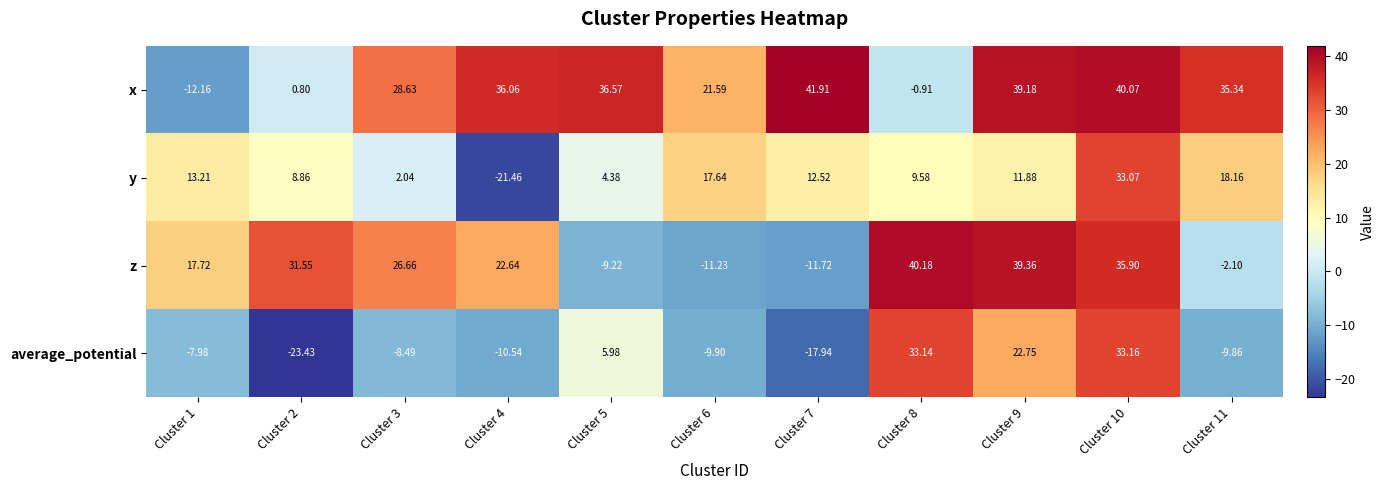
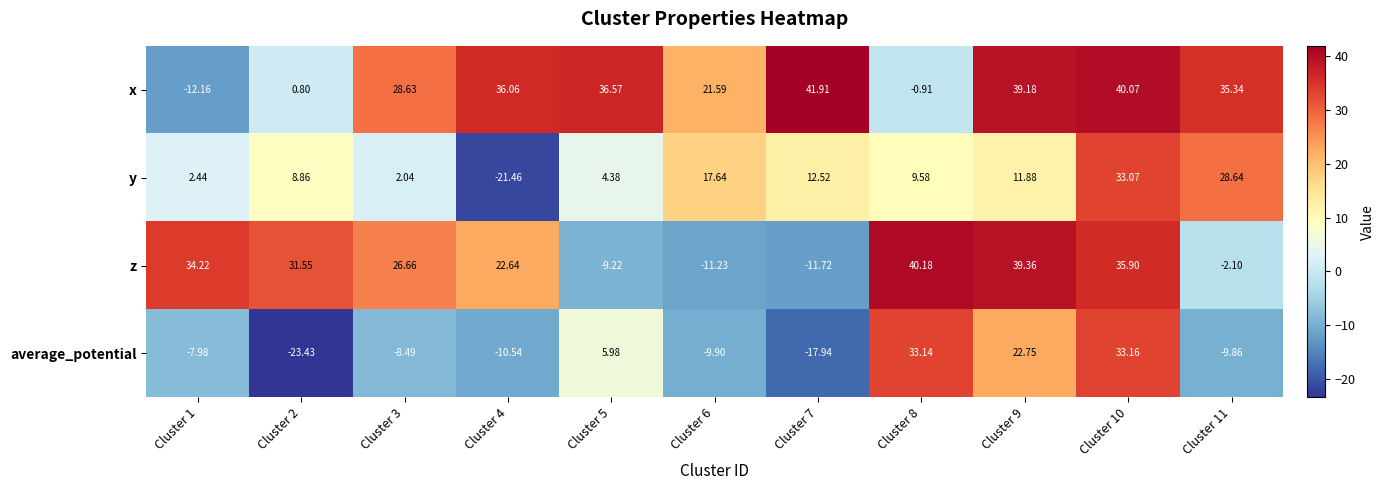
y, Cluster 1: 13.21 -> 2.44
y, Cluster 11: 18.16 -> 28.64
z, Cluster 1: 17.72 -> 34.22
